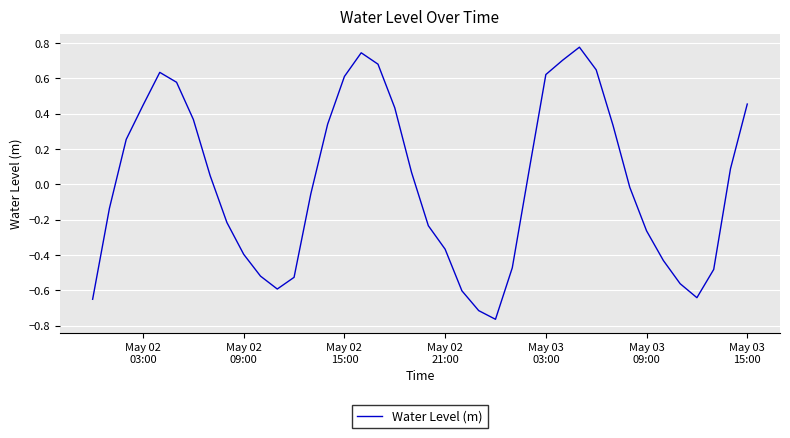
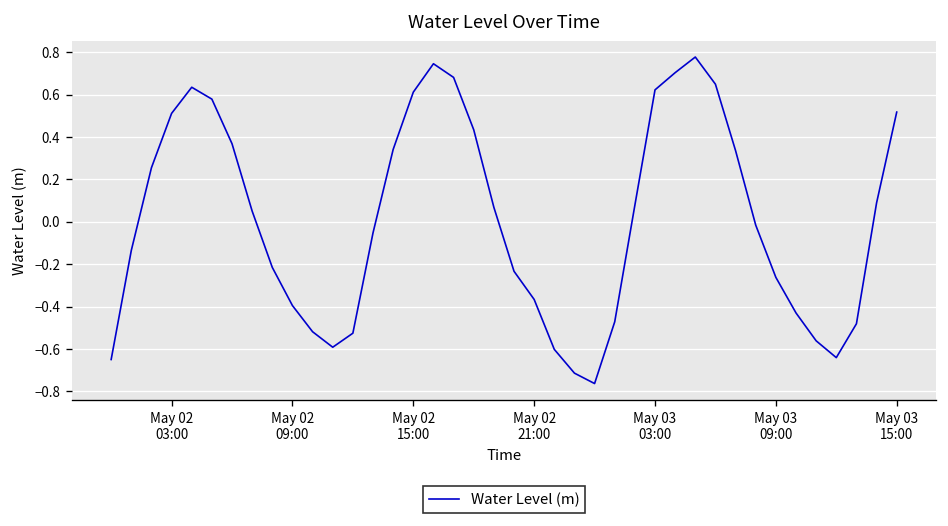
May 02 03:00: 0.45 -> 0.51
May 03 15:00: 0.46 -> 0.52
